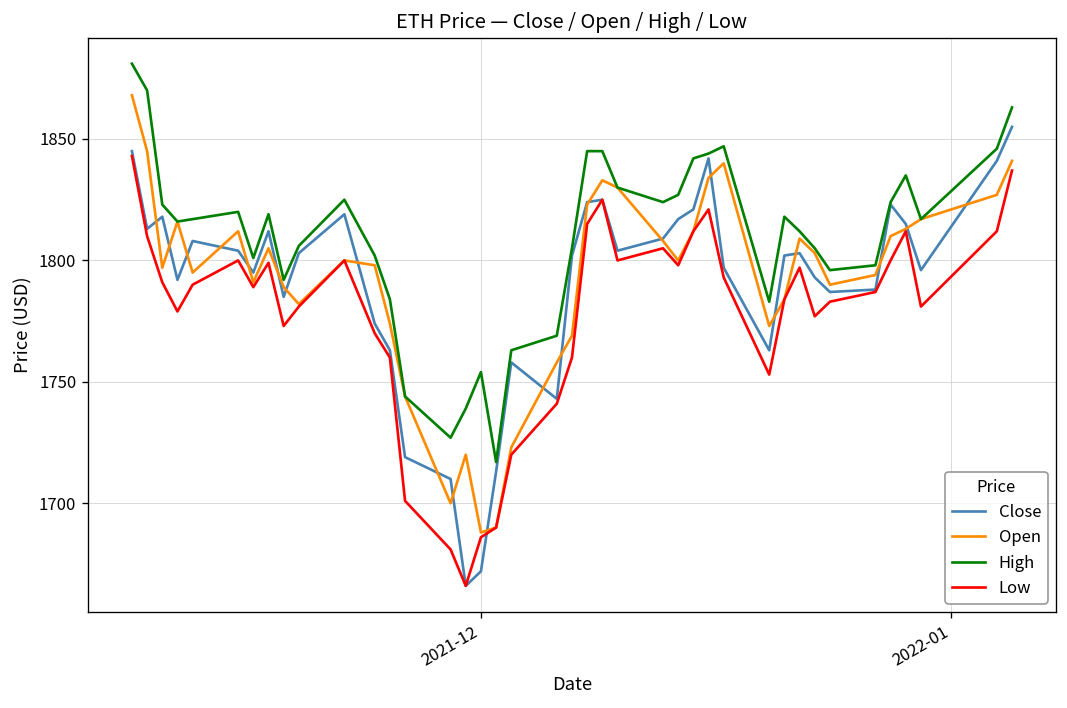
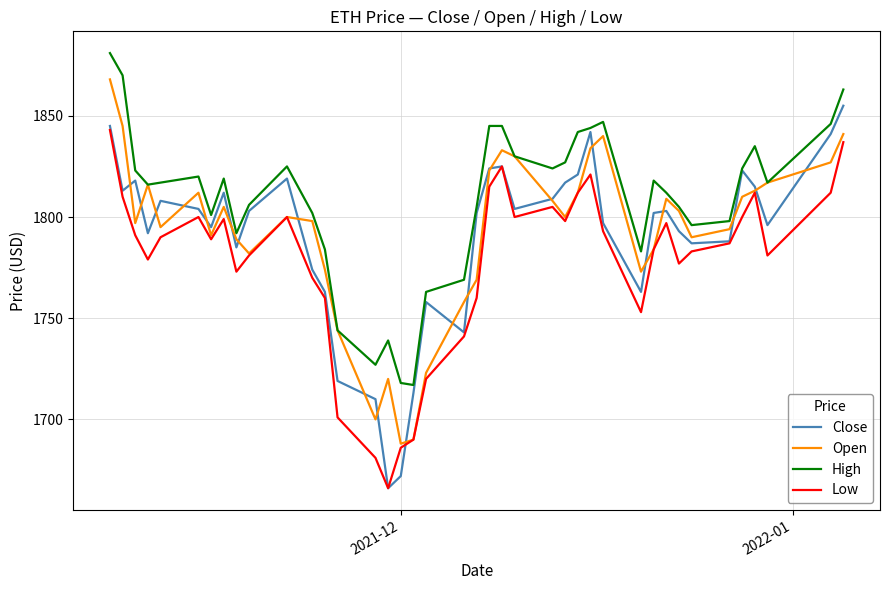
High, 2021-12: 1754 -> 1718
